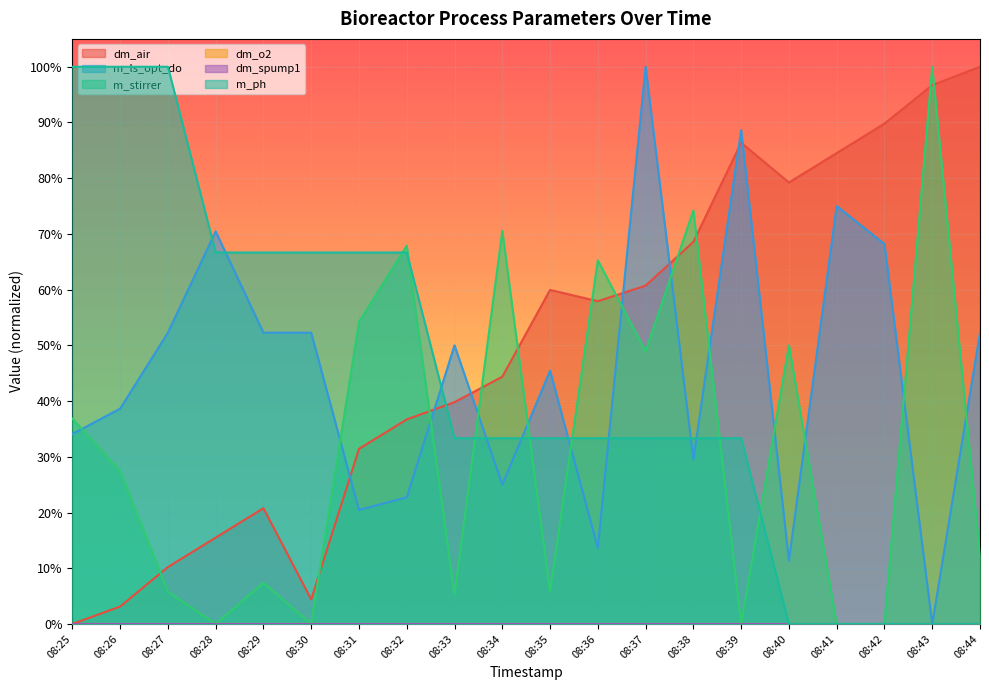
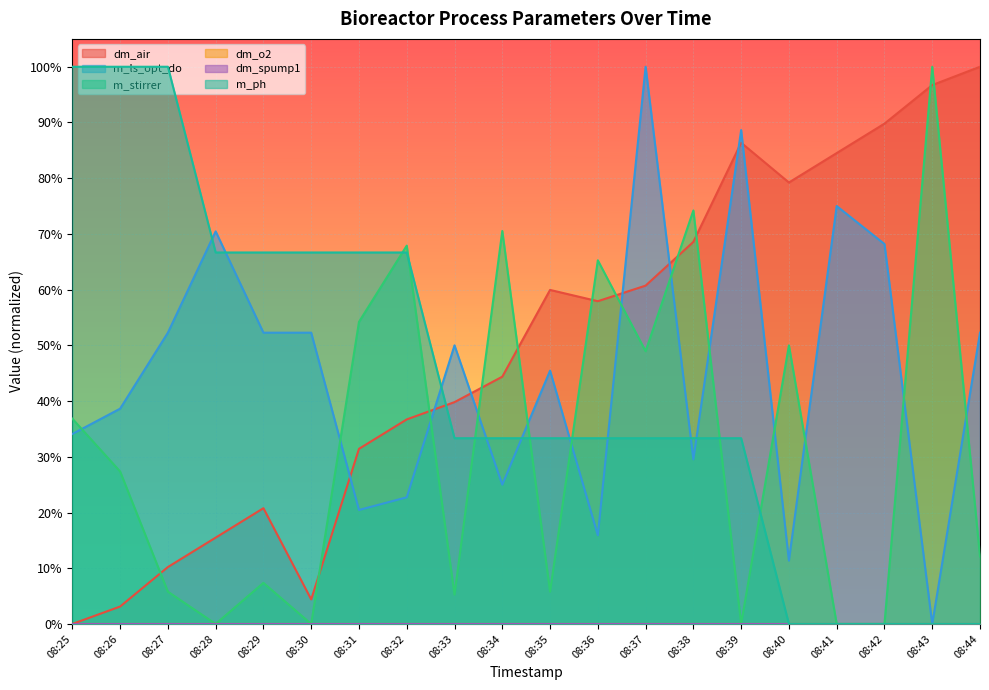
m_ls_opt_do, 08:36: 14% -> 16%
